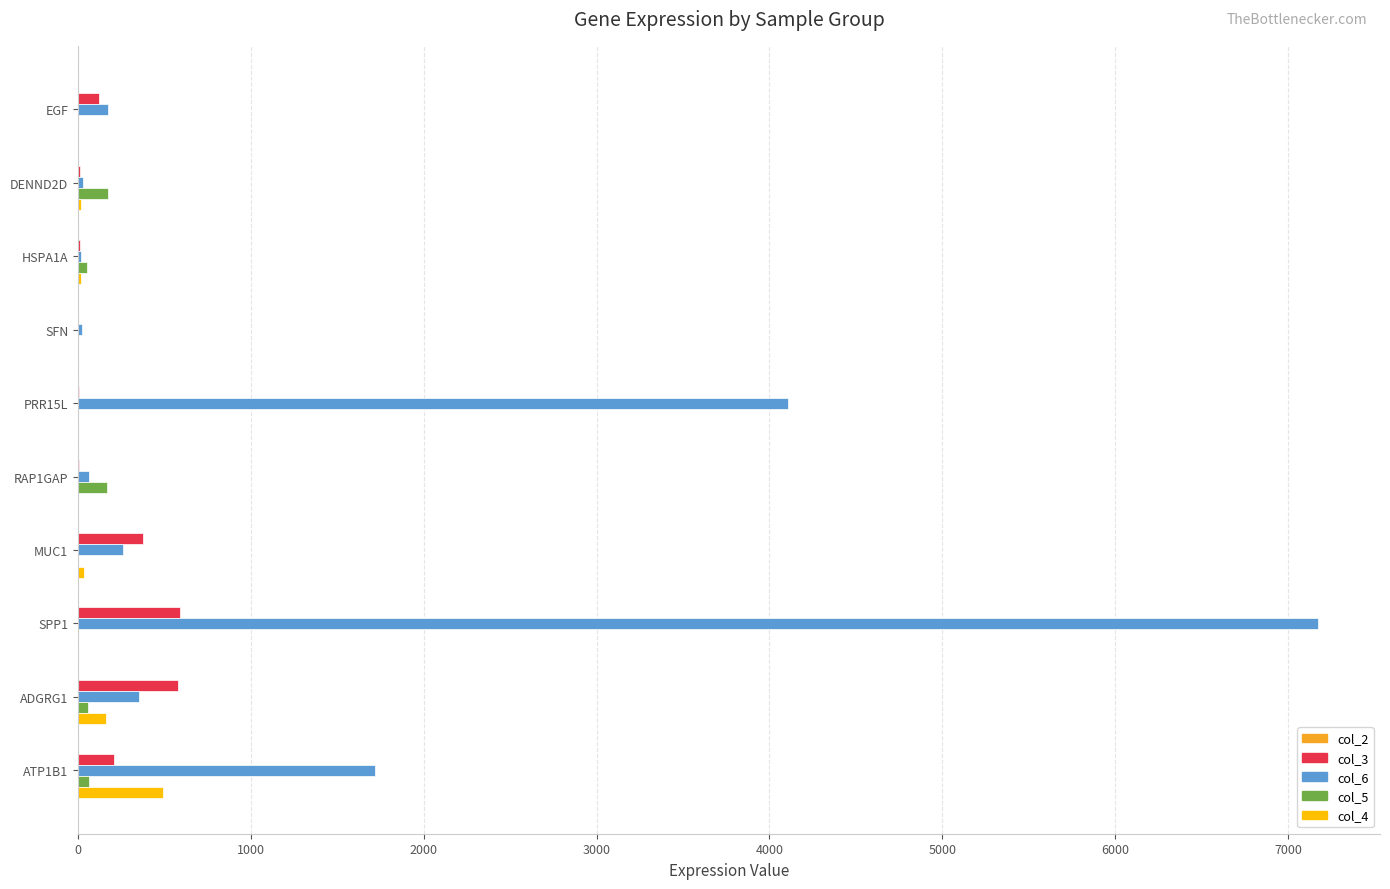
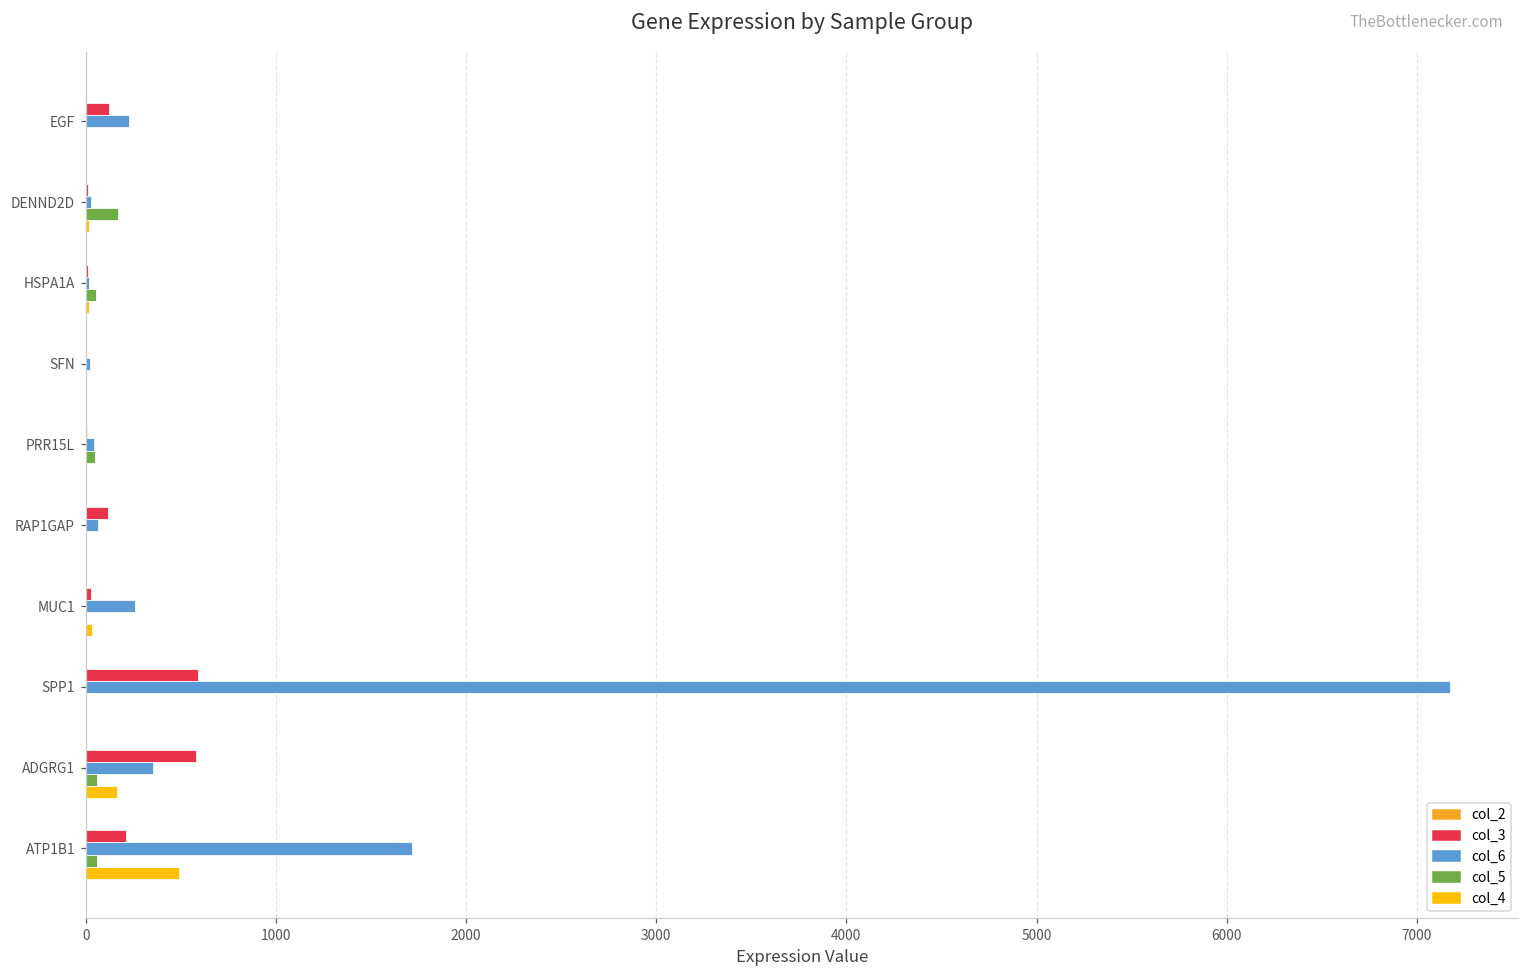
col_6, EGF: 180 -> 230
col_6, PRR15L: 4110 -> 40
col_5, PRR15L: 0 -> 50
col_3, RAP1GAP: 0 -> 120
col_5, RAP1GAP: 170 -> 0
col_3, MUC1: 380 -> 30
